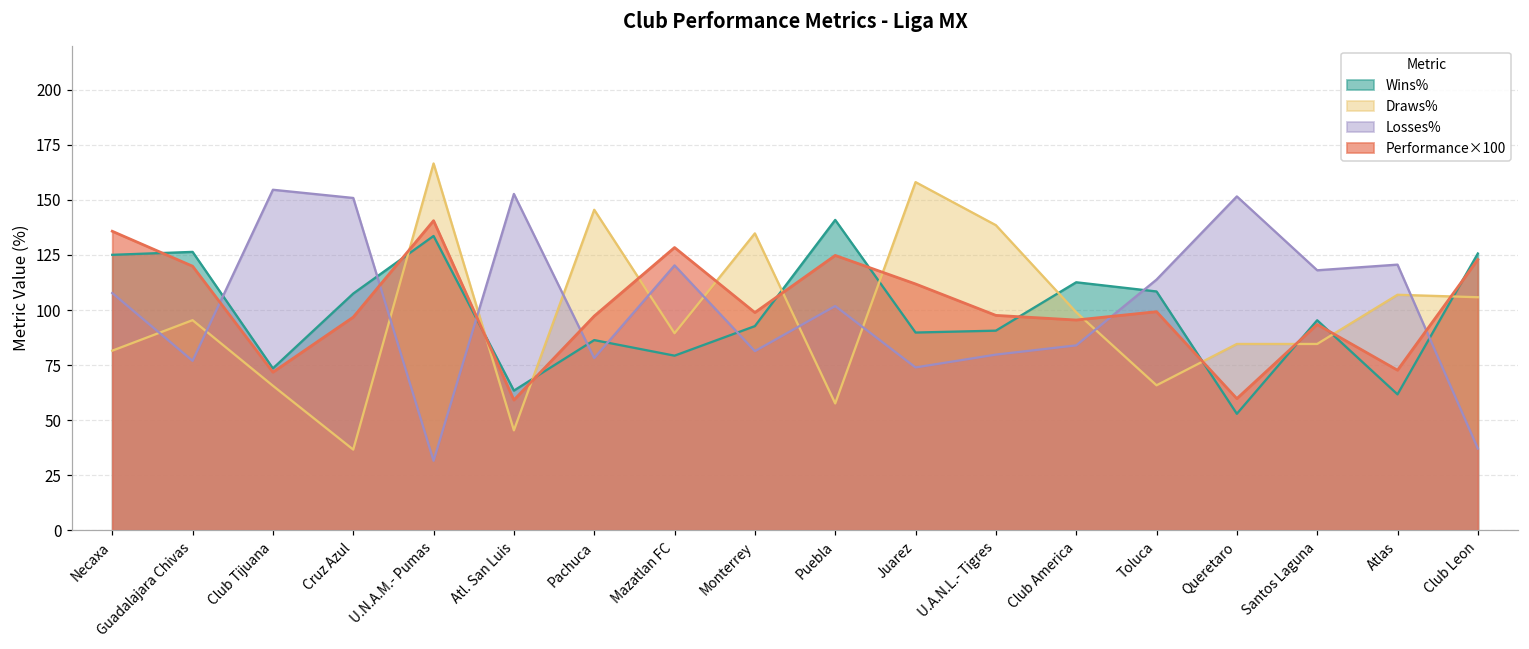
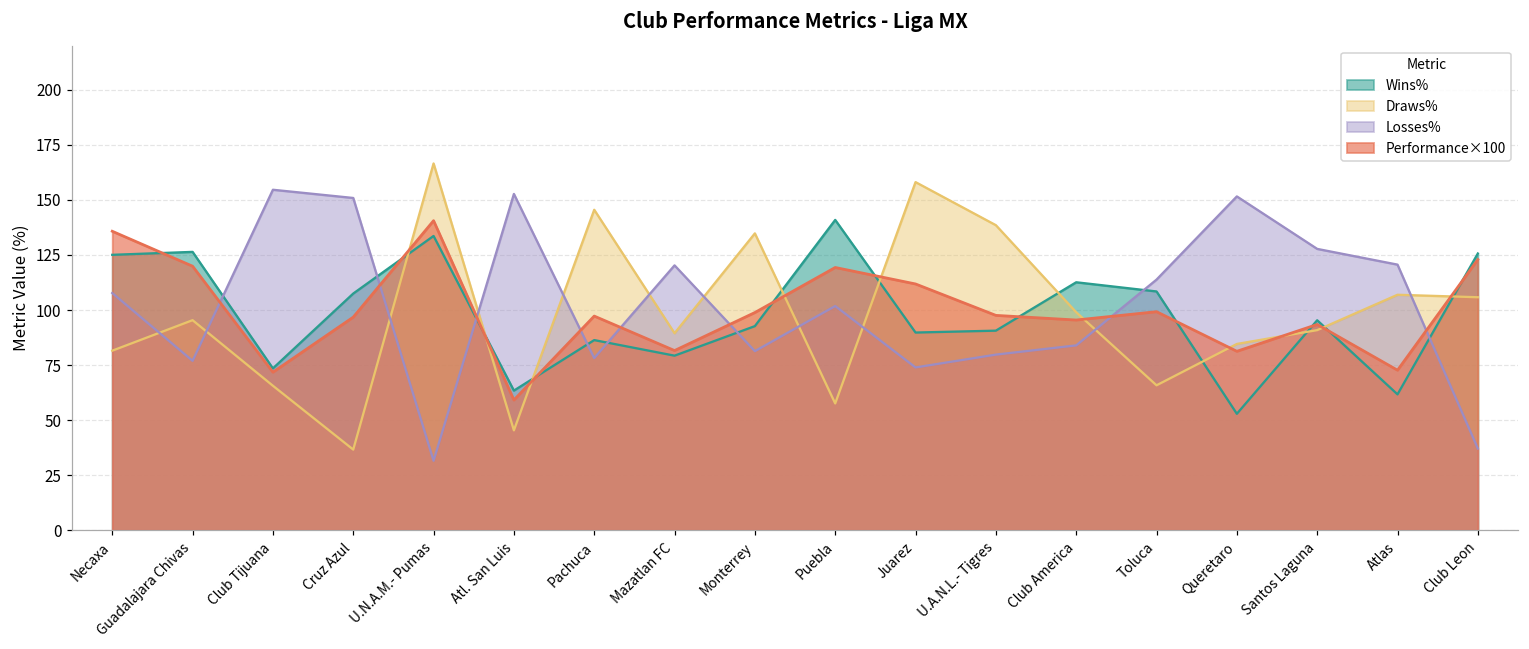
Performance×100, Mazatlan FC: 128 -> 82
Performance×100, Puebla: 125 -> 119
Performance×100, Queretaro: 60 -> 81
Draws%, Santos Laguna: 85 -> 91
Losses%, Santos Laguna: 118 -> 128
